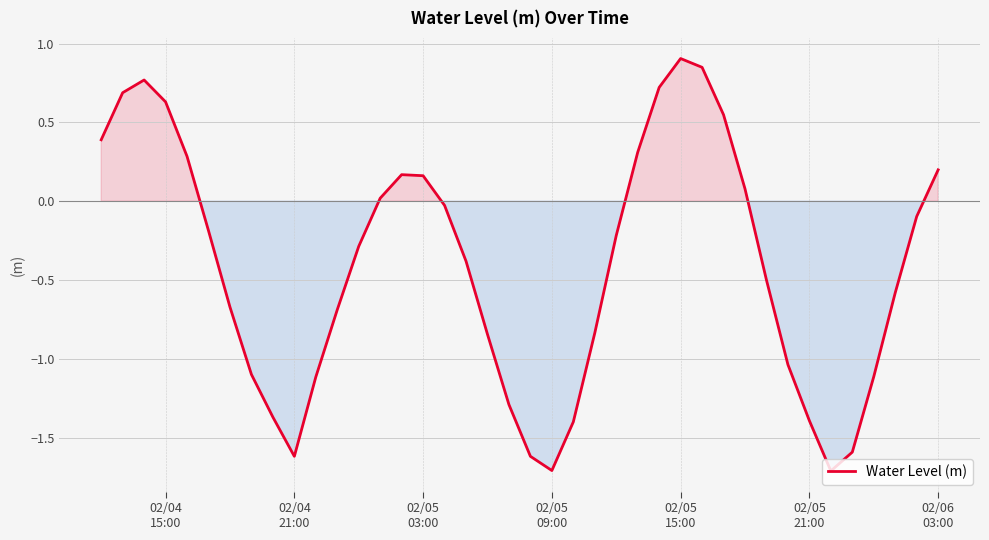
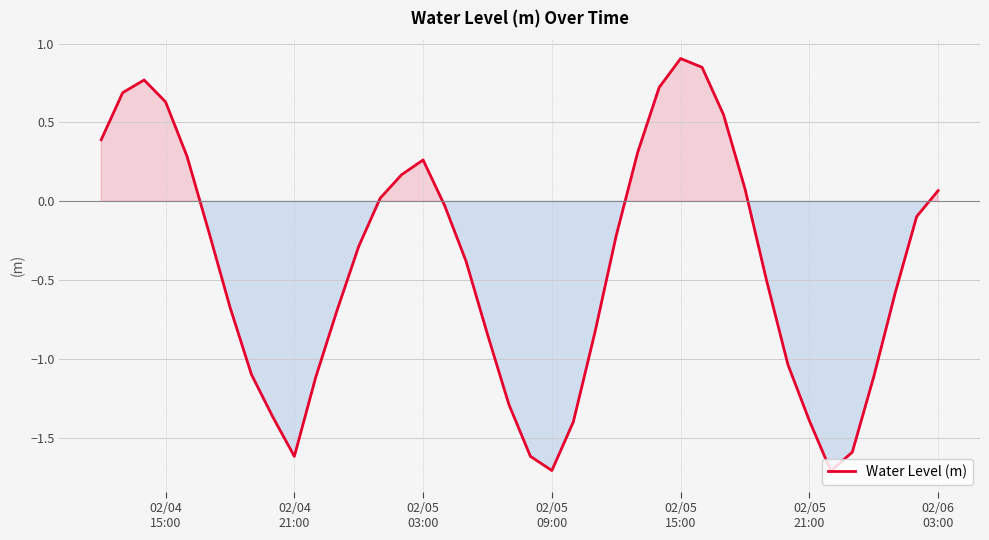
02/05 03:00: 0.16 -> 0.26
02/06 03:00: 0.20 -> 0.07
